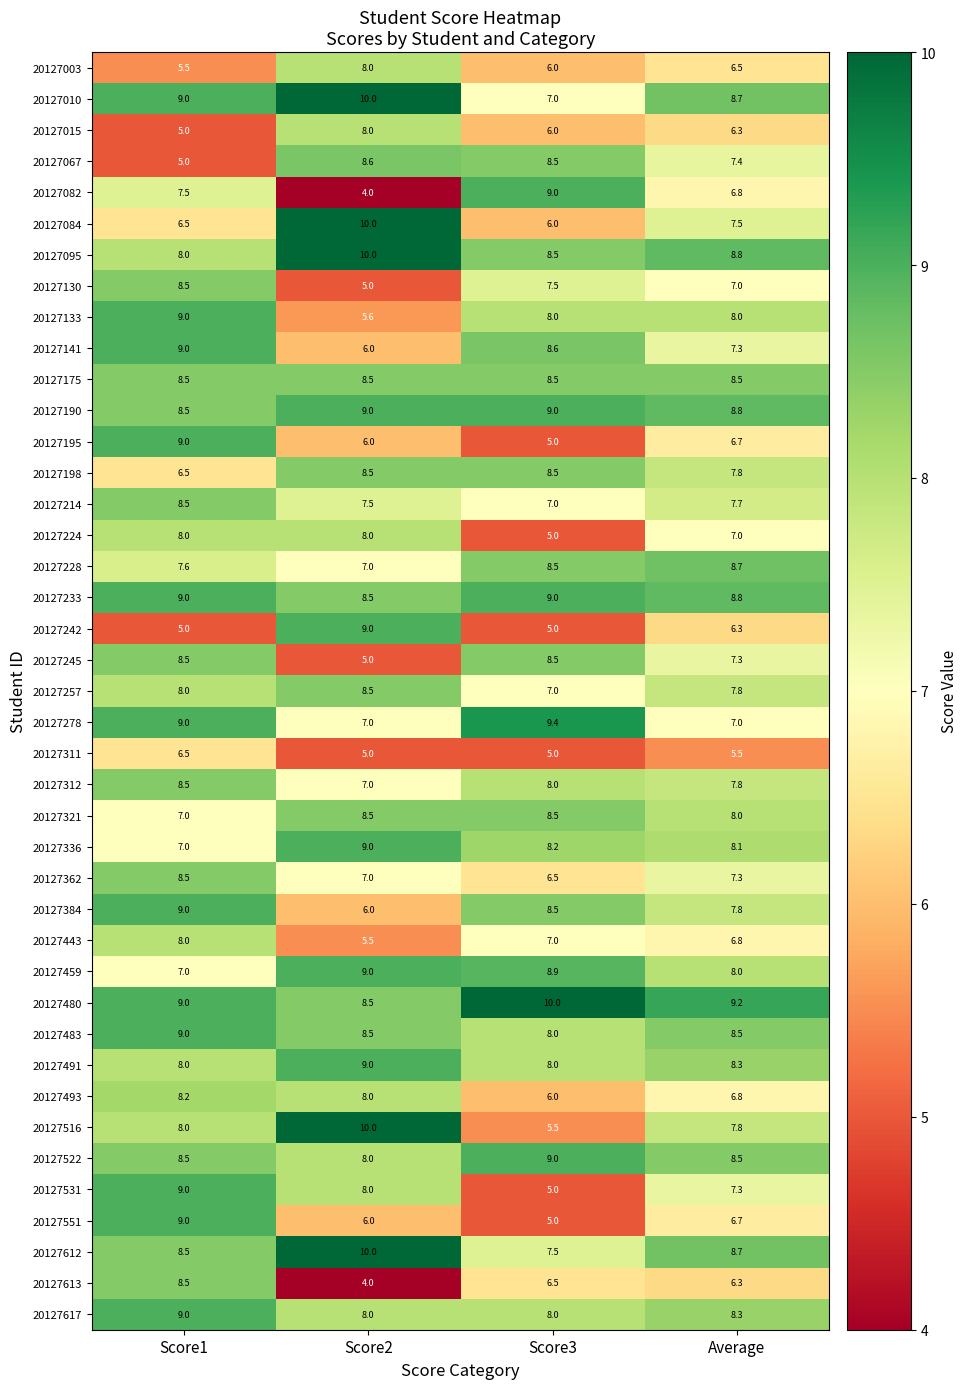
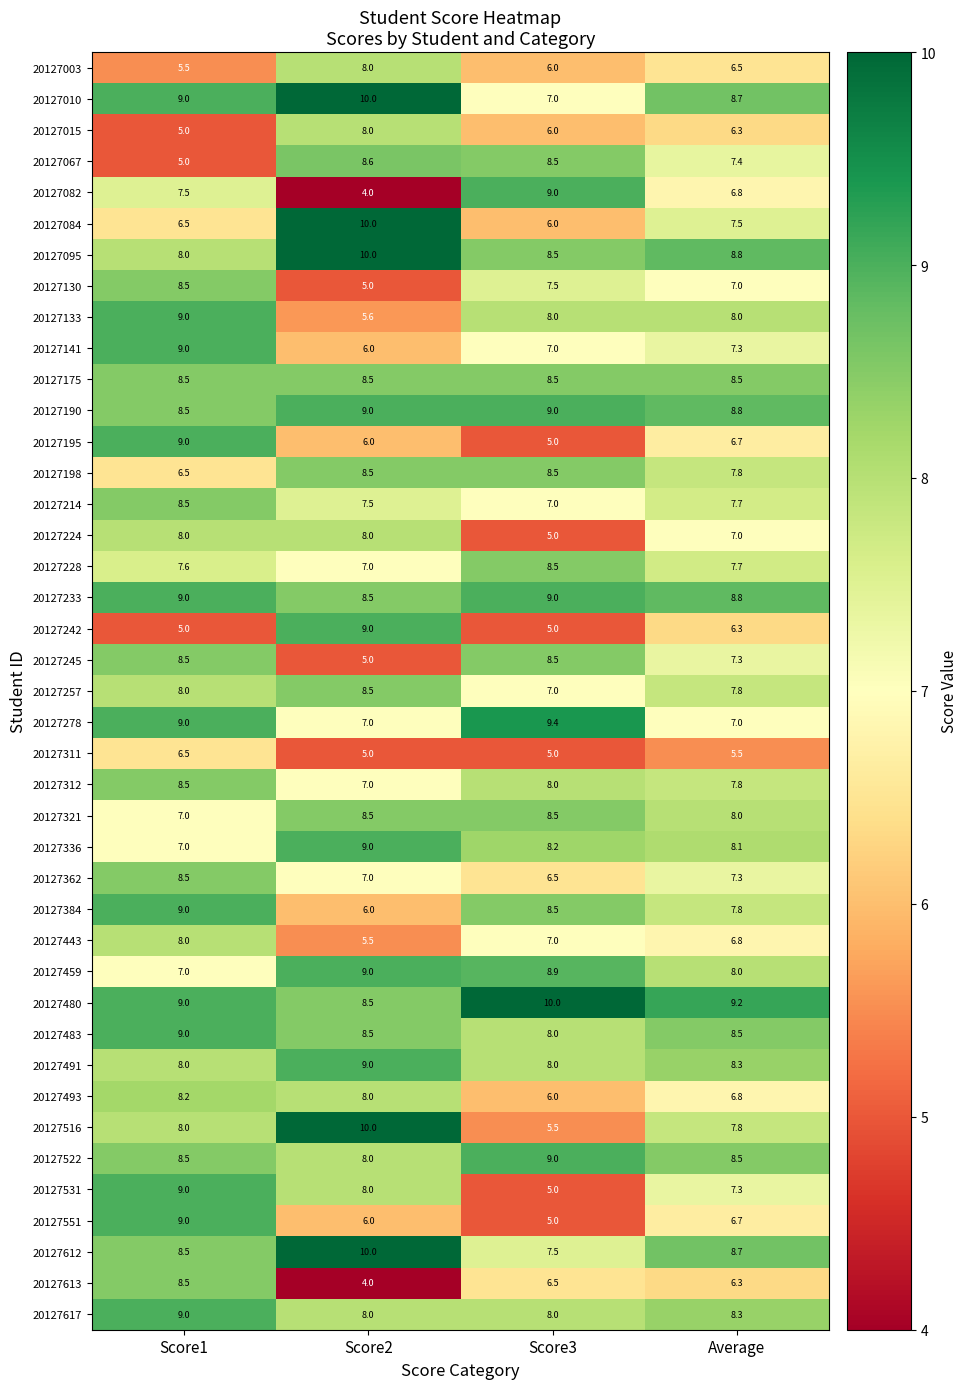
20127141, Score3: 8.6 -> 7.0
20127228, Average: 8.7 -> 7.7
